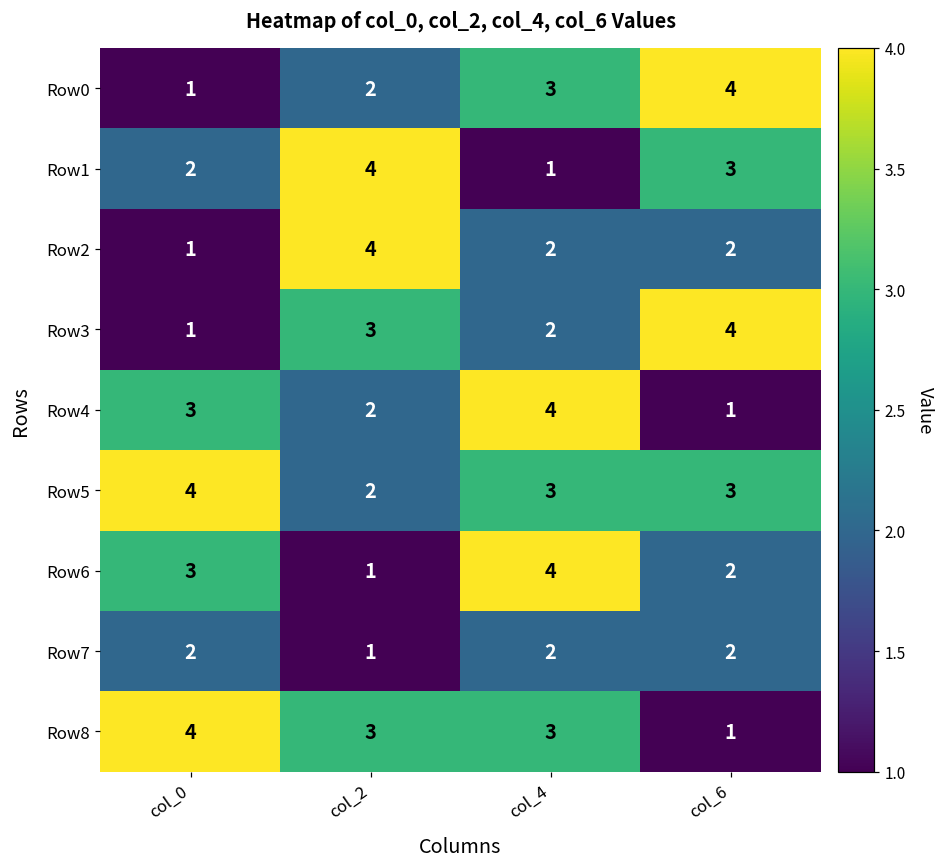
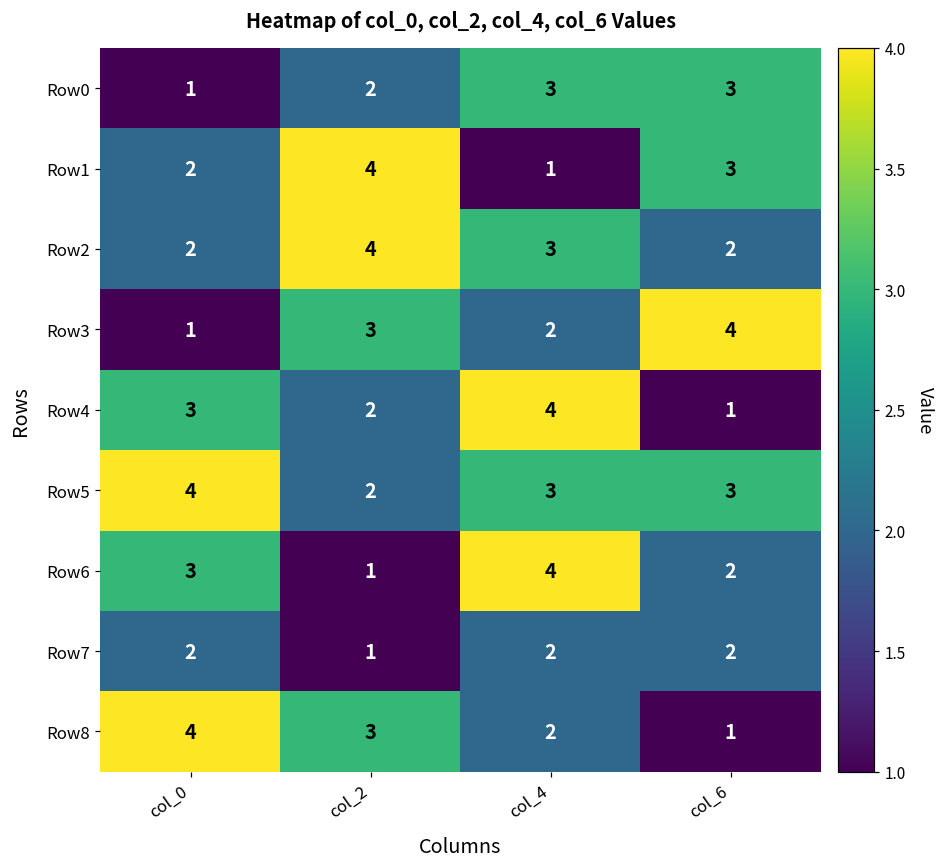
Row0, col_6: 4 -> 3
Row2, col_0: 1 -> 2
Row2, col_4: 2 -> 3
Row8, col_4: 3 -> 2
